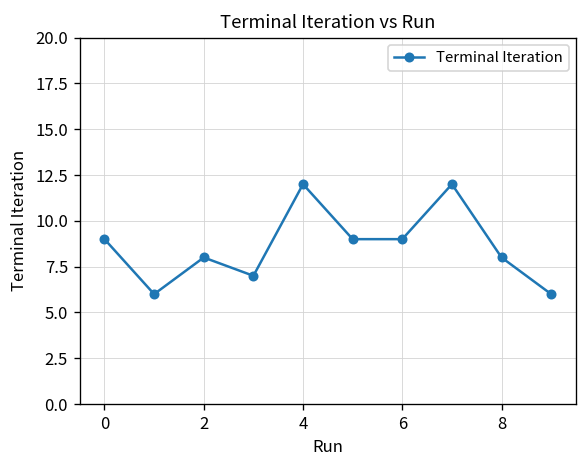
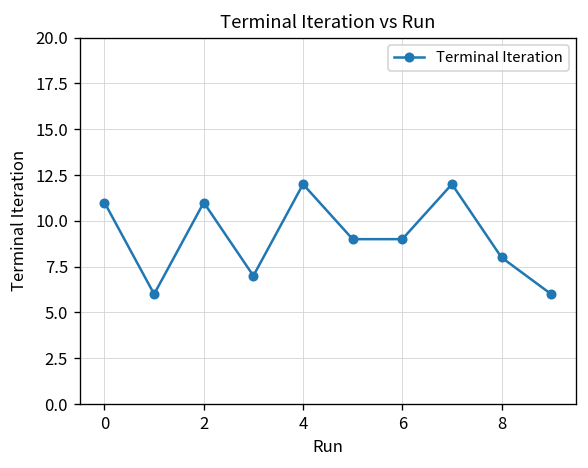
0: 9 -> 11
2: 8 -> 11
